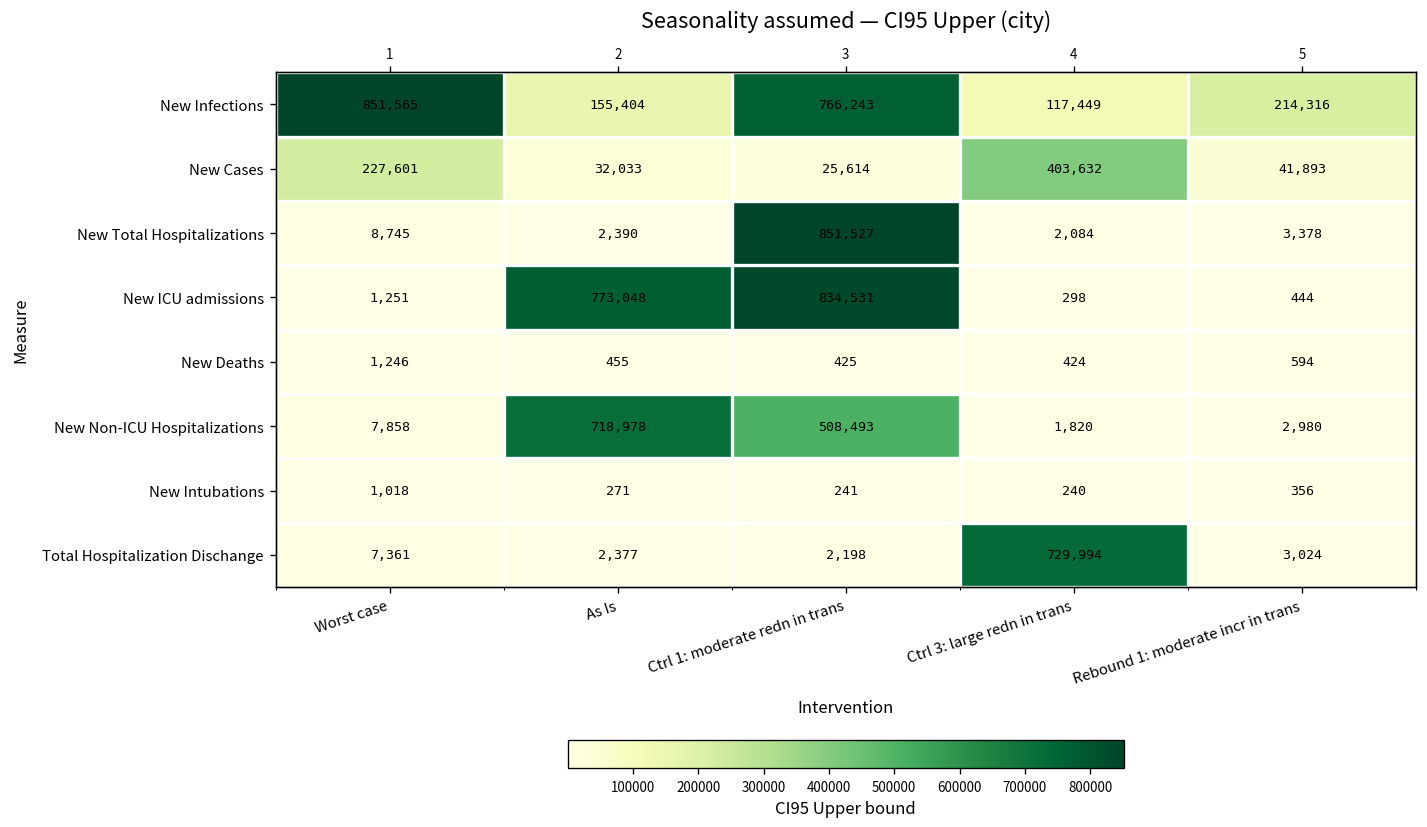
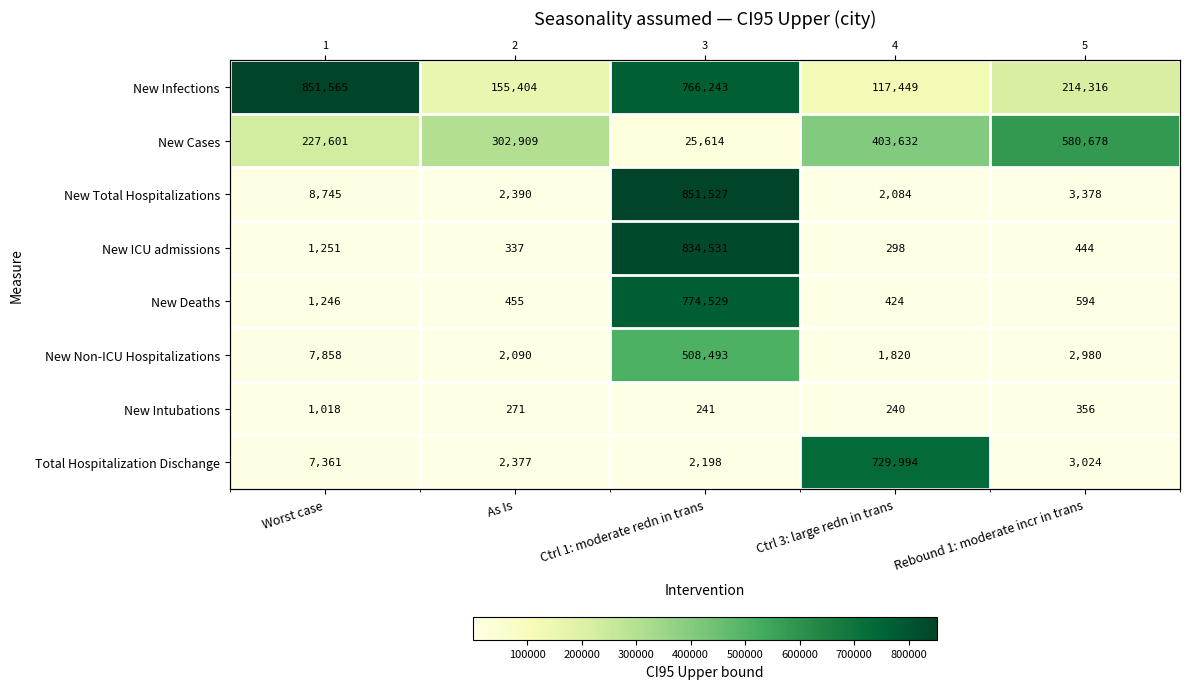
New Cases, As Is: 32,033 -> 302,909
New Cases, Rebound 1: moderate incr in trans: 41,893 -> 580,678
New ICU admissions, As Is: 773,048 -> 337
New Deaths, Ctrl 1: moderate redn in trans: 425 -> 774,529
New Non-ICU Hospitalizations, As Is: 718,978 -> 2,090
